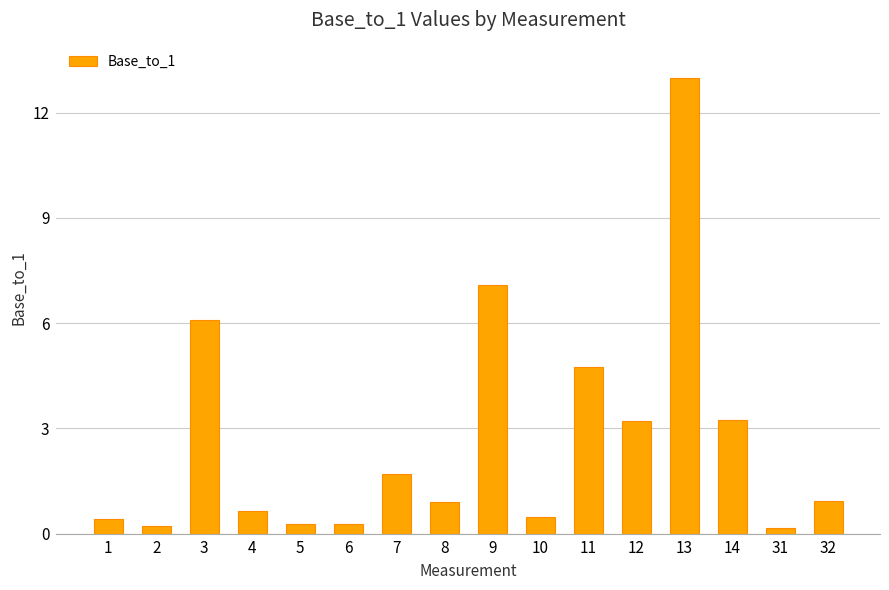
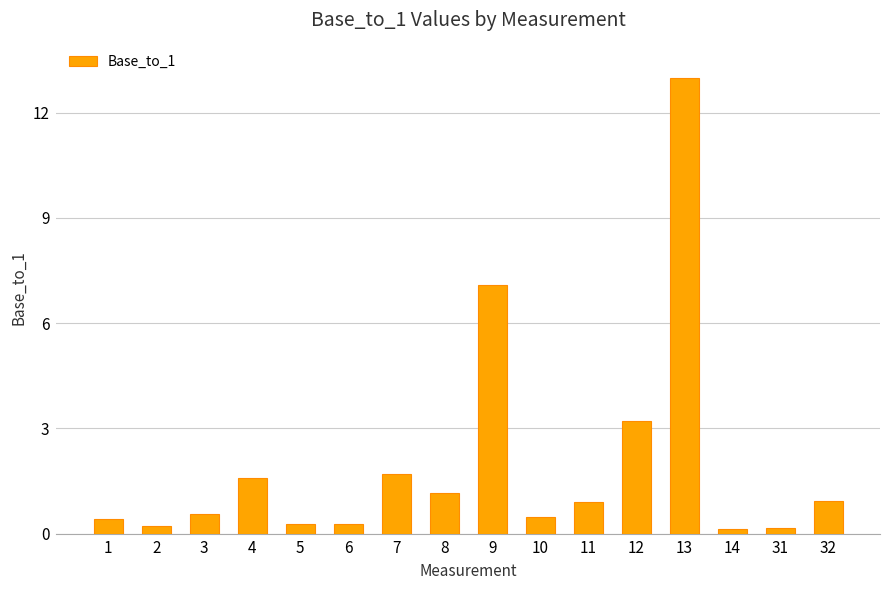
3: 6.1 -> 0.6
4: 0.6 -> 1.6
8: 0.9 -> 1.2
11: 4.7 -> 0.9
14: 3.2 -> 0.1
